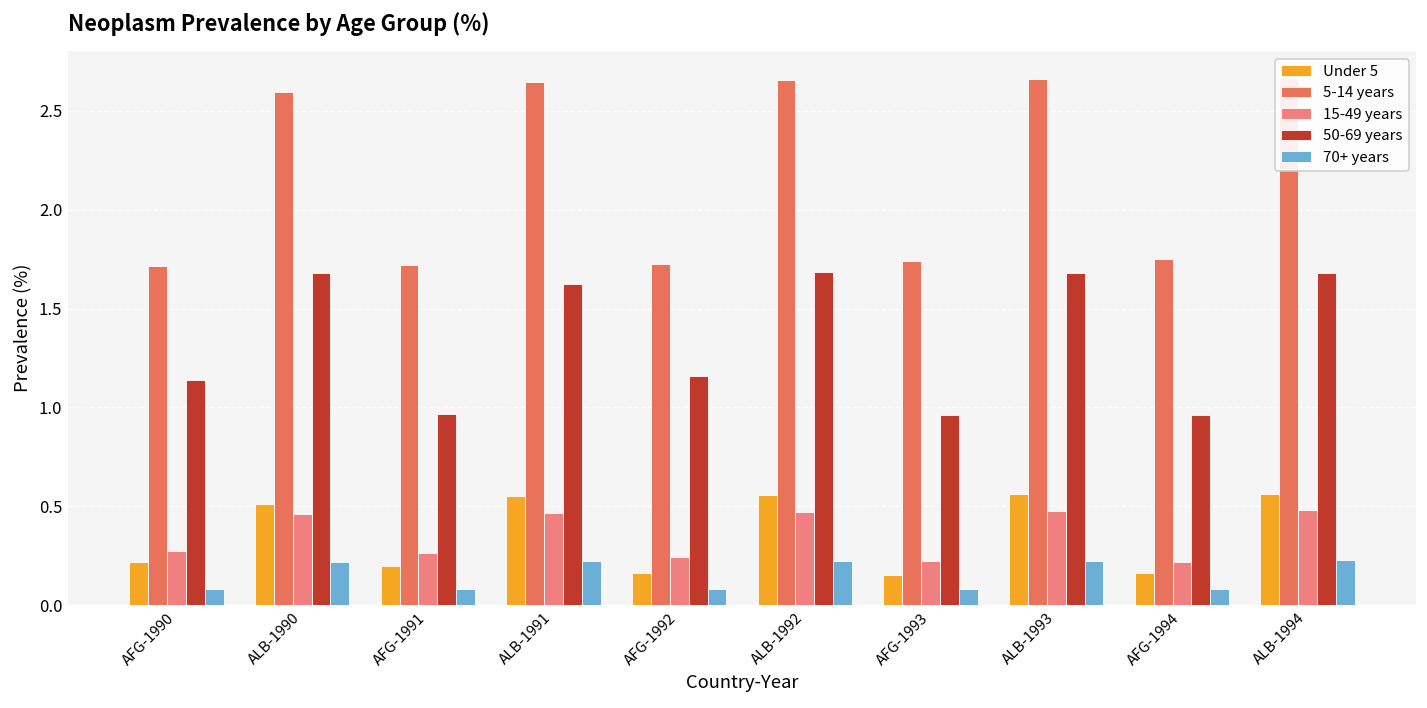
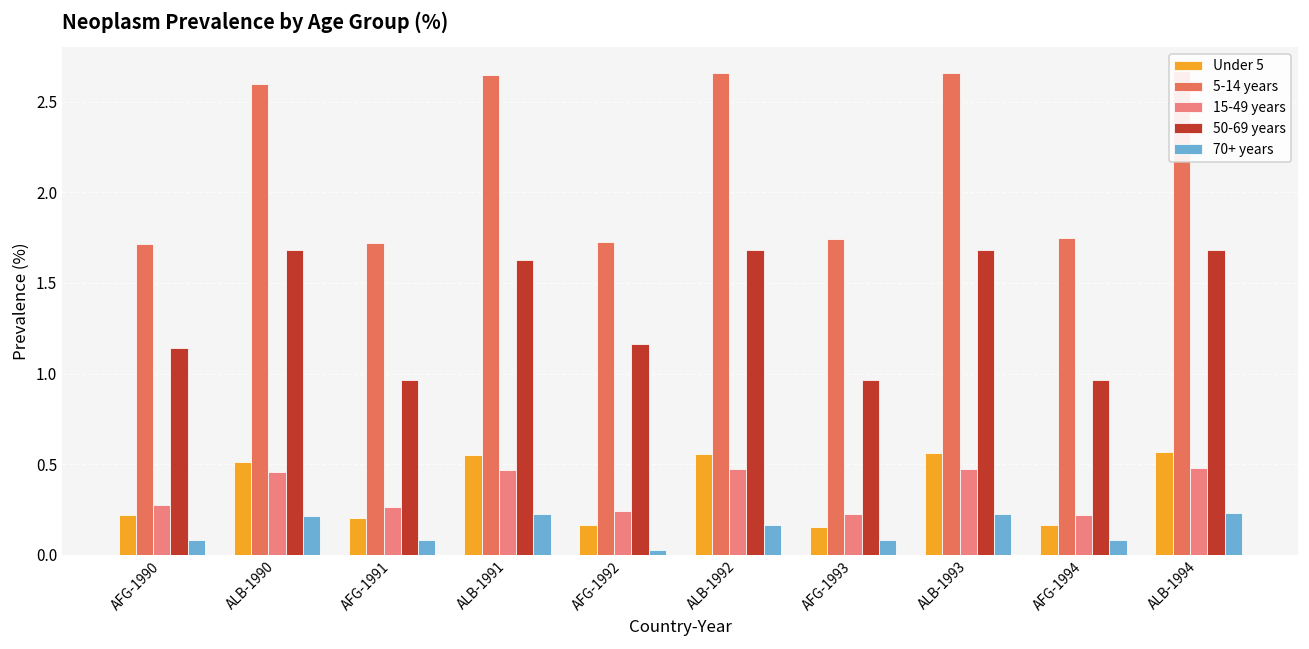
70+ years, AFG-1992: 0.08 -> 0.03
70+ years, ALB-1992: 0.22 -> 0.16
